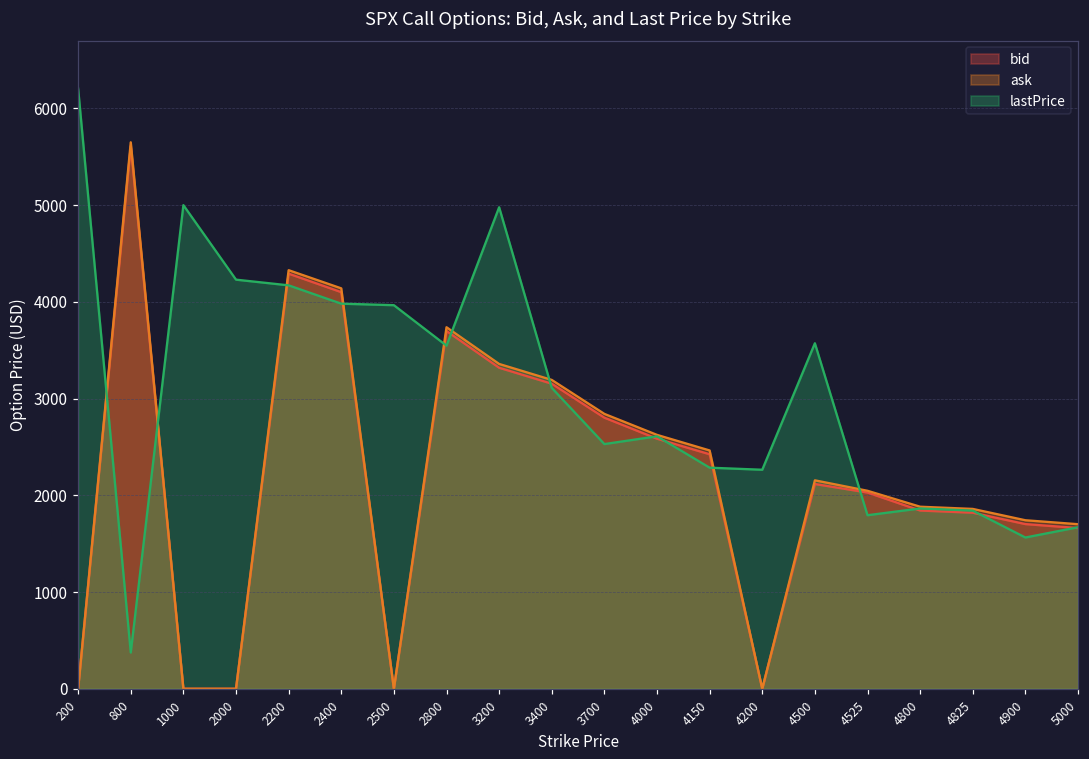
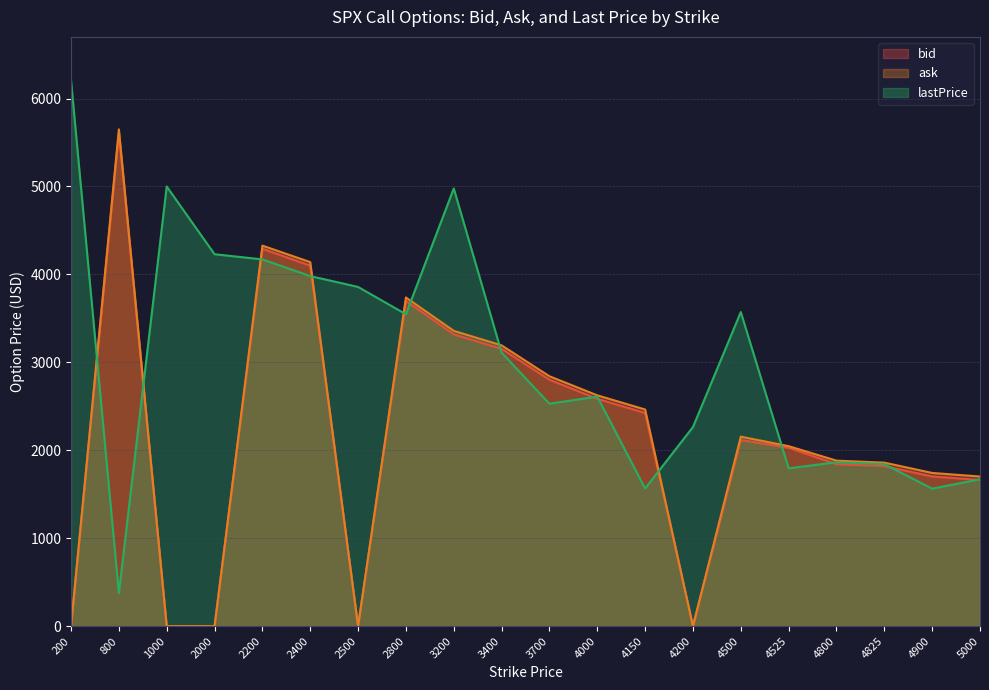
lastPrice, 2500: 4000 -> 3900
lastPrice, 4150: 2300 -> 1600
